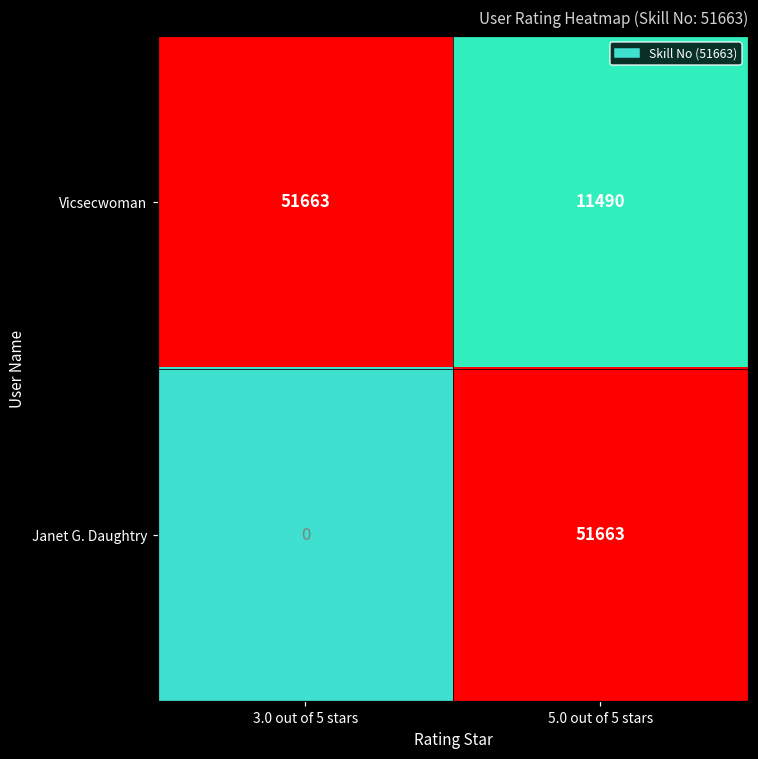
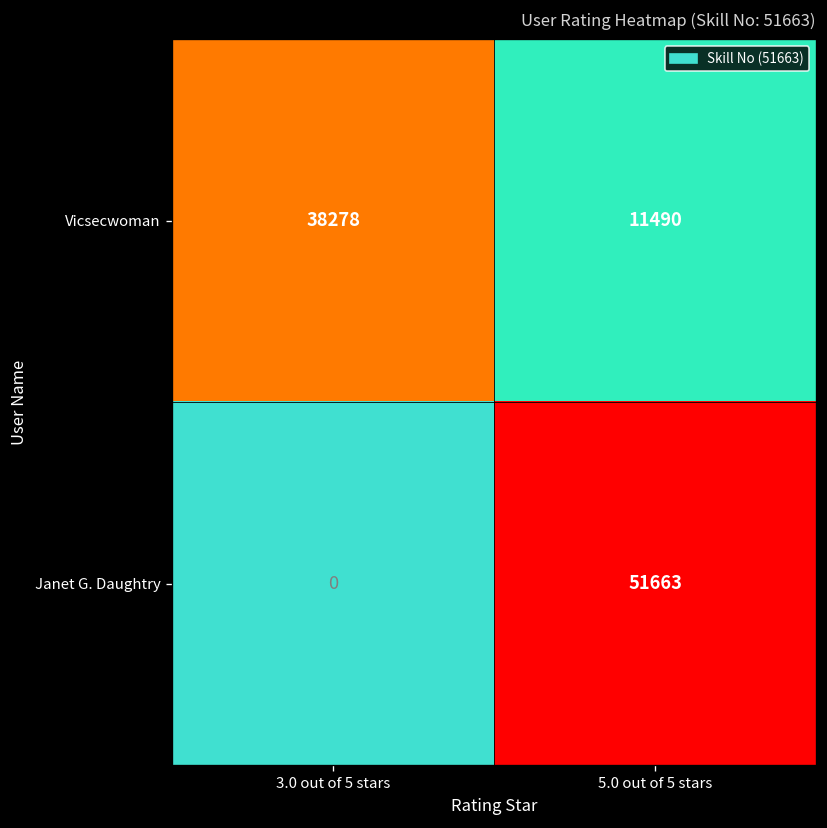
Vicsecwoman, 3.0 out of 5 stars: 51663 -> 38278
